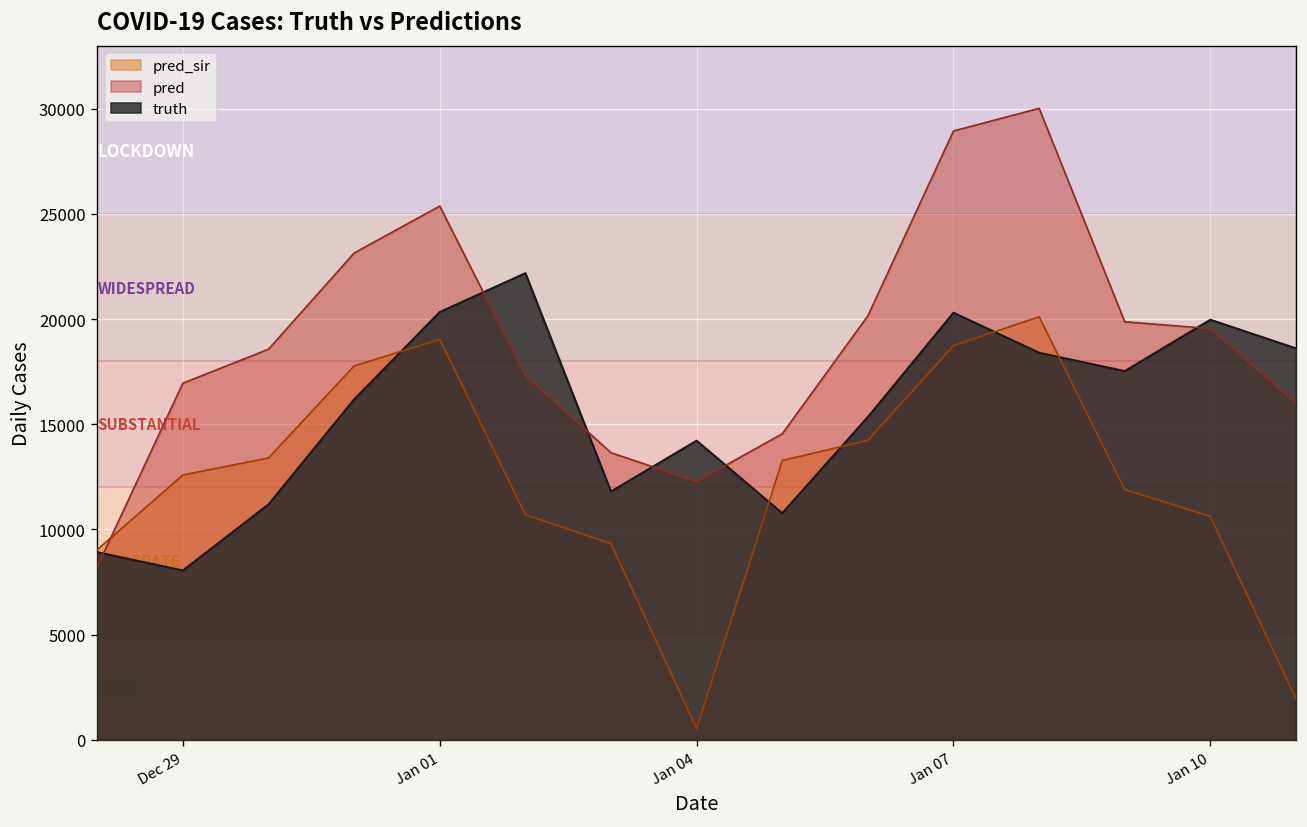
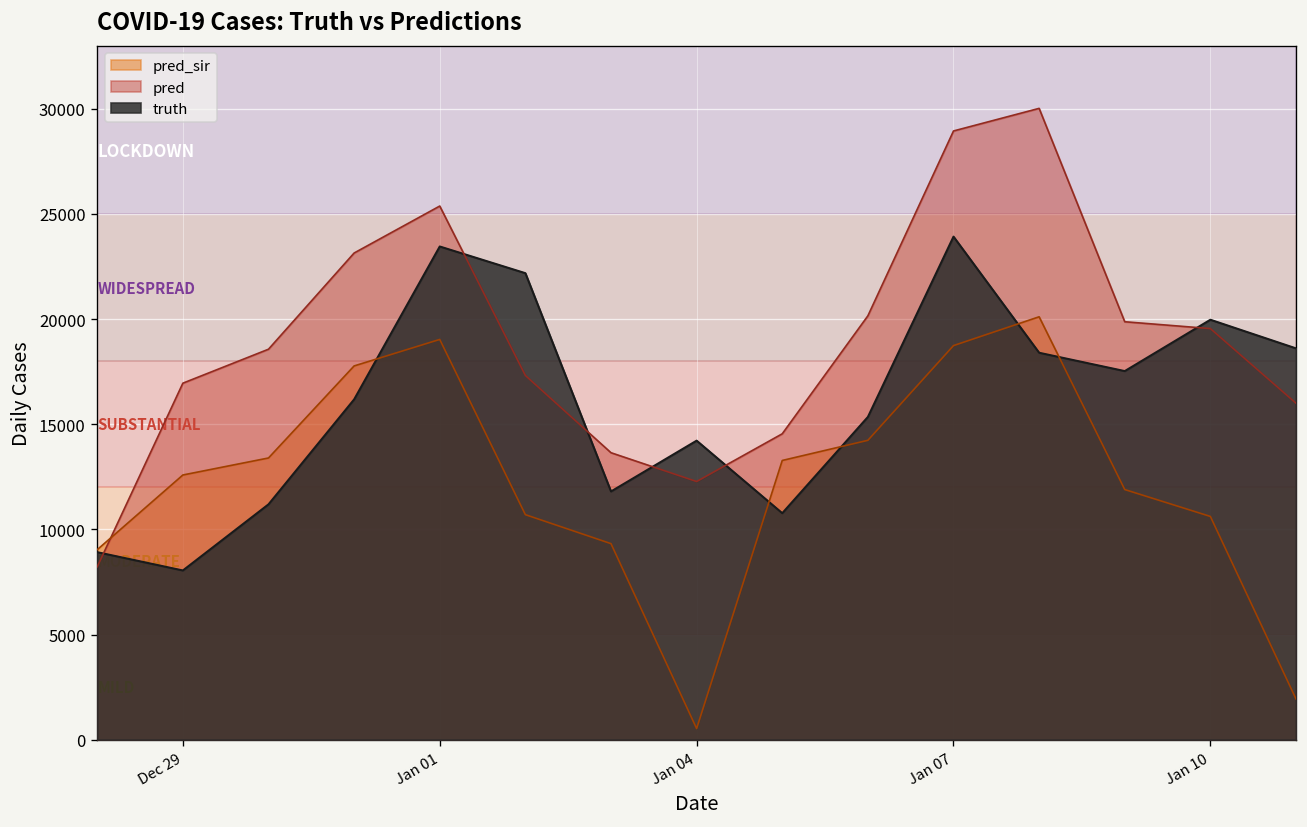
truth, Jan 01: 20300 -> 23500
truth, Jan 07: 20300 -> 23900
